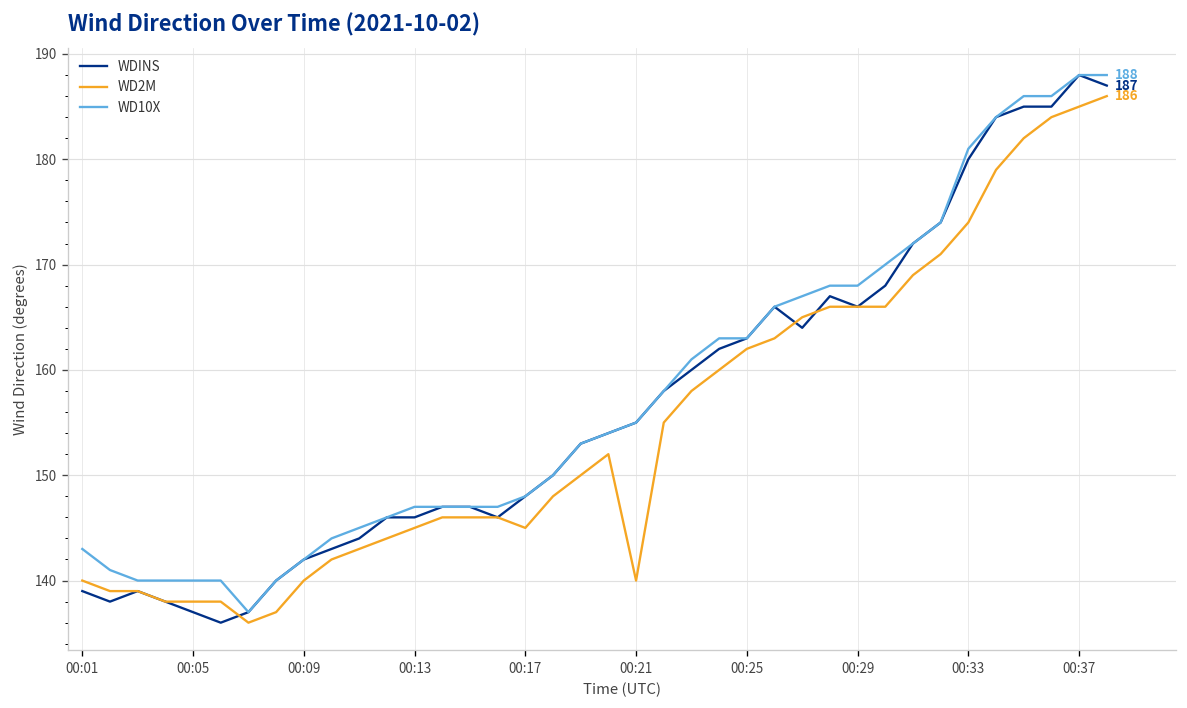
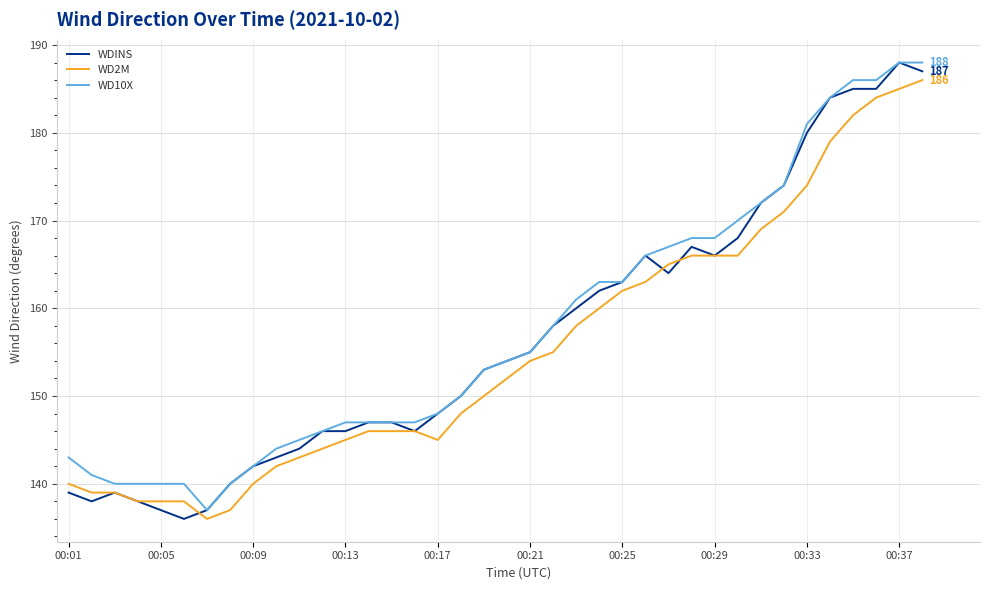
WD2M, 00:21: 140 -> 154
